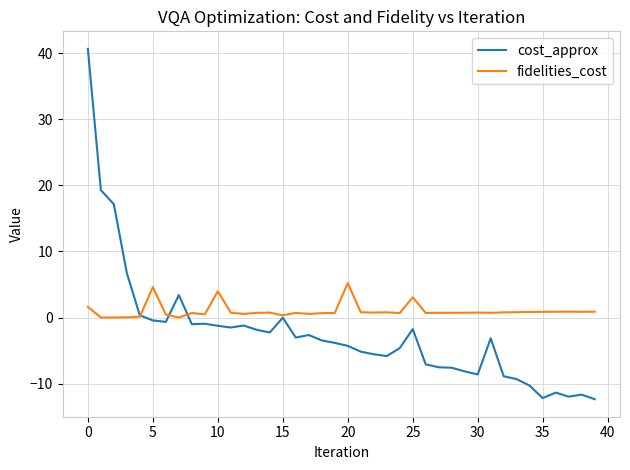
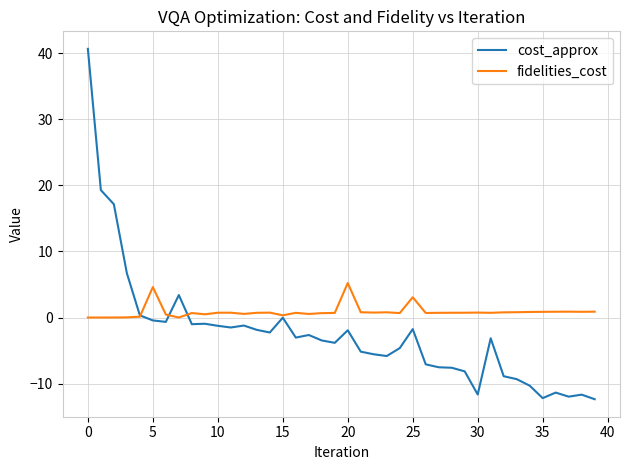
fidelities_cost, 0: 2 -> 0
fidelities_cost, 10: 4 -> 1
cost_approx, 20: -4 -> -2
cost_approx, 30: -9 -> -12
